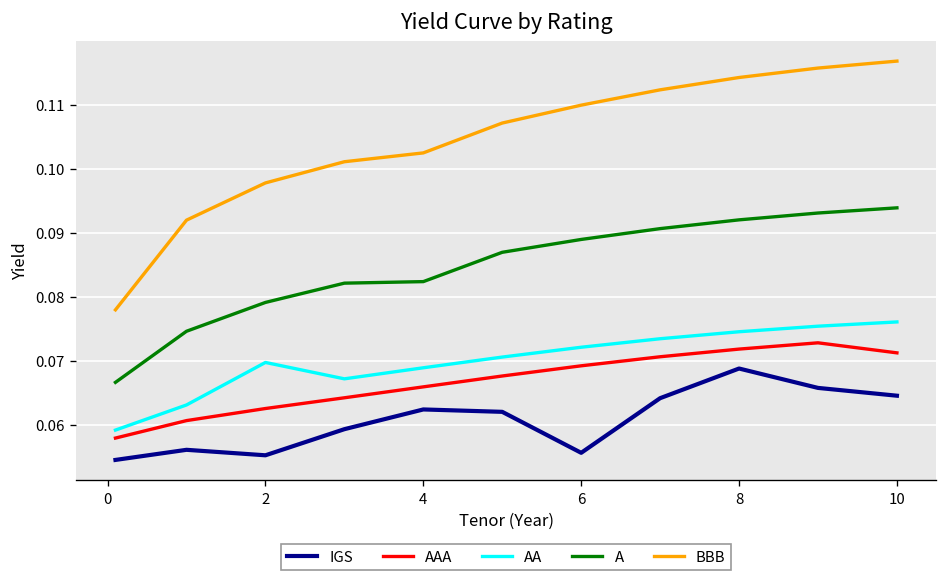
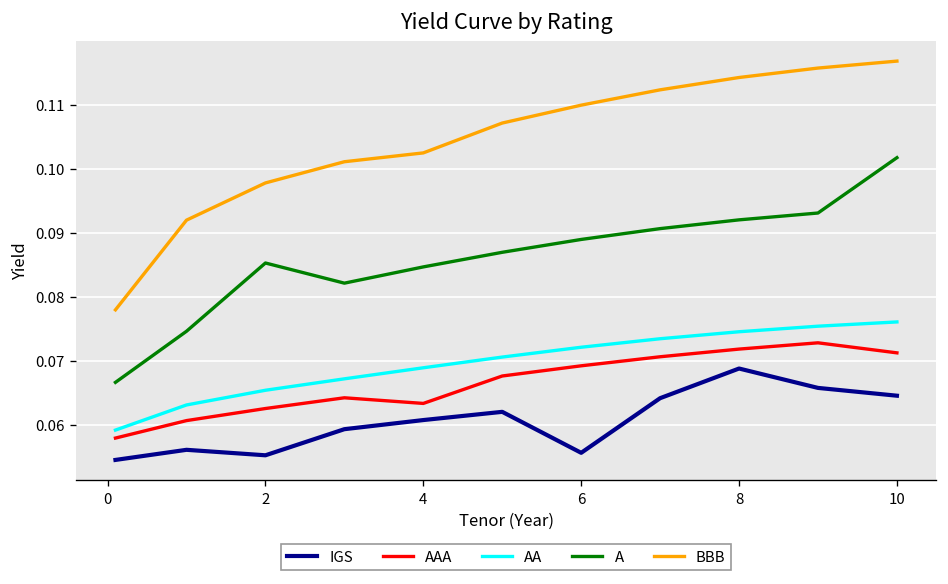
AA, 2: 0.070 -> 0.065
A, 2: 0.079 -> 0.085
IGS, 4: 0.062 -> 0.061
AAA, 4: 0.066 -> 0.063
A, 4: 0.082 -> 0.085
A, 10: 0.094 -> 0.102
